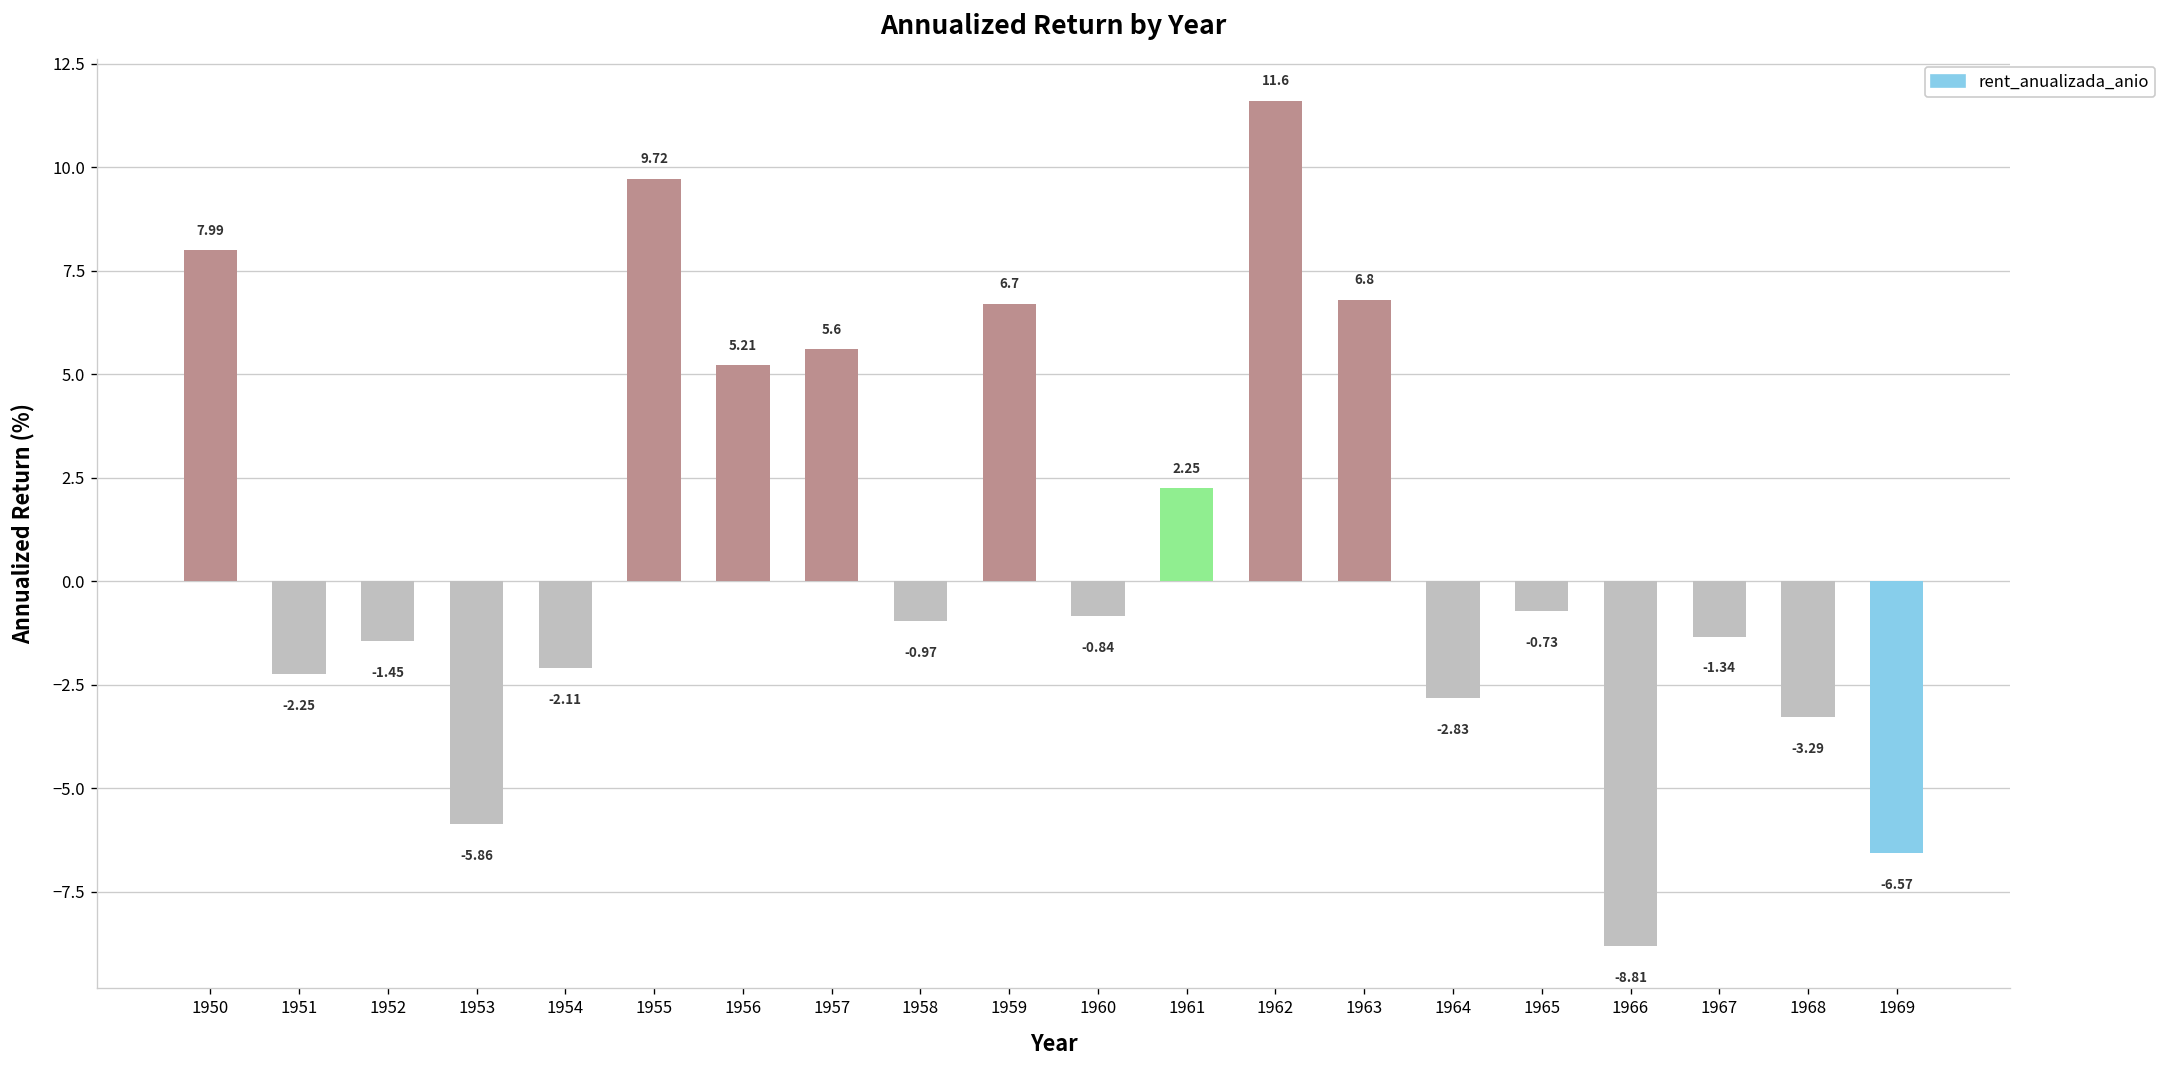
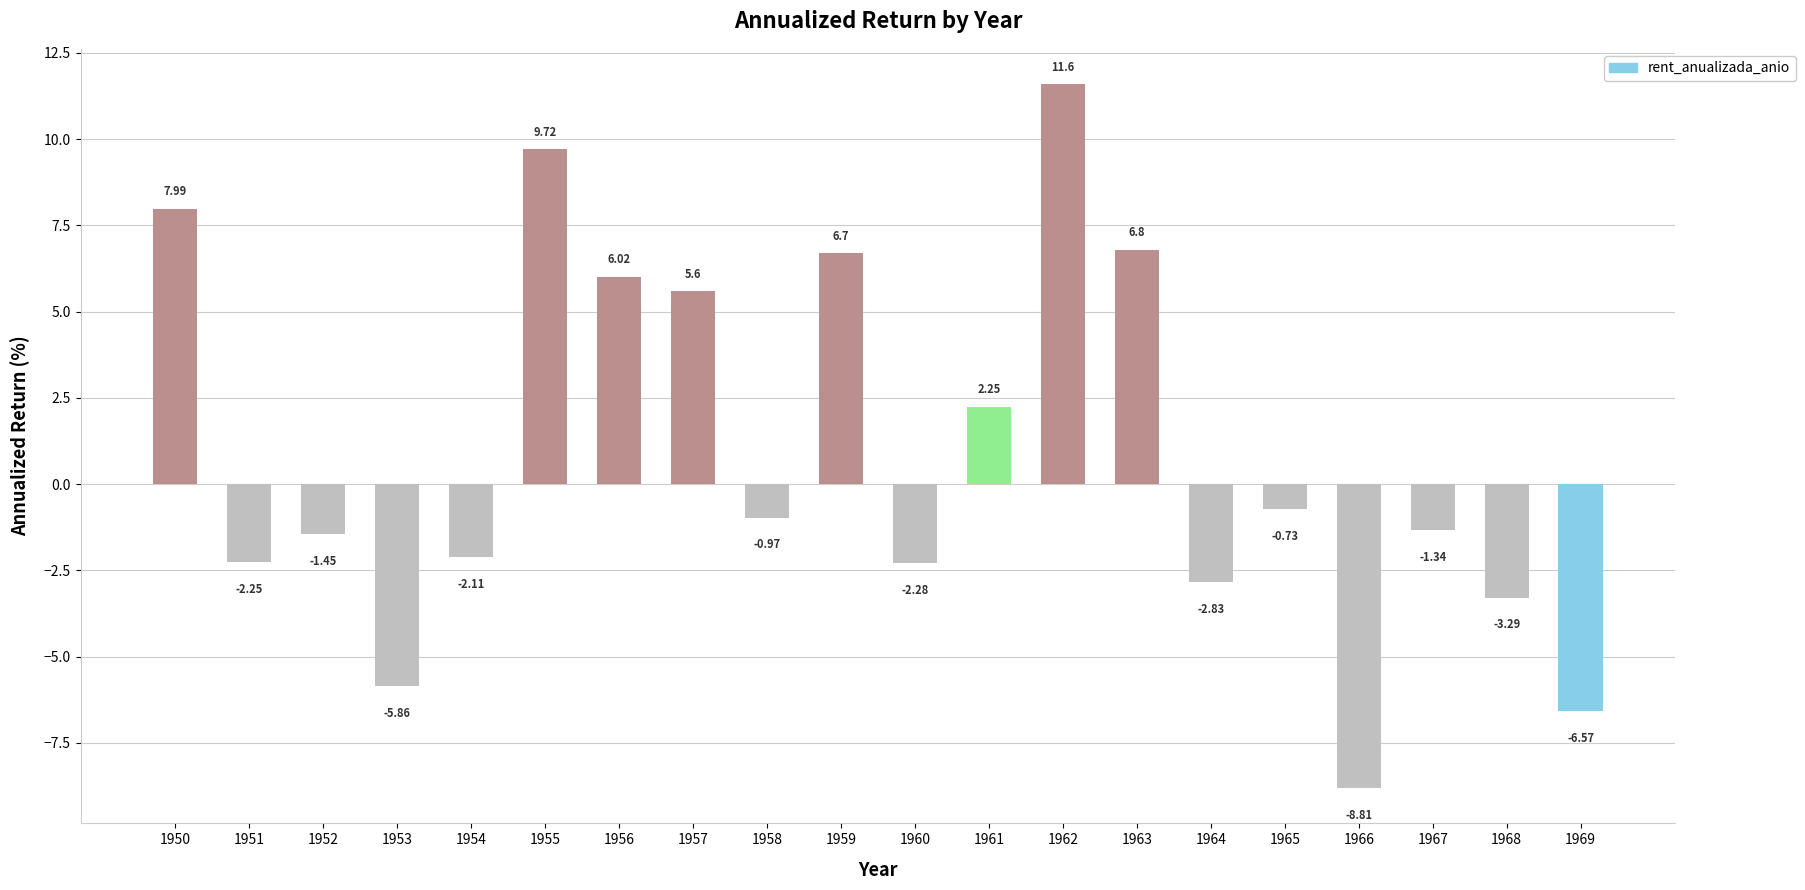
1956: 5.21 -> 6.02
1960: -0.84 -> -2.28
